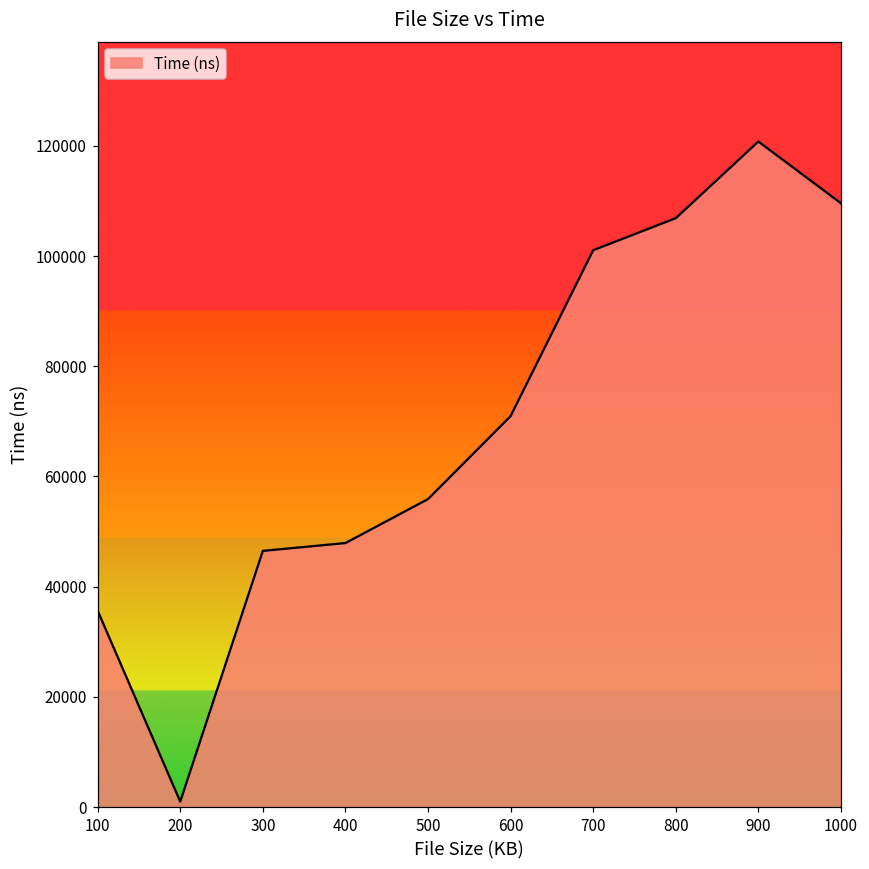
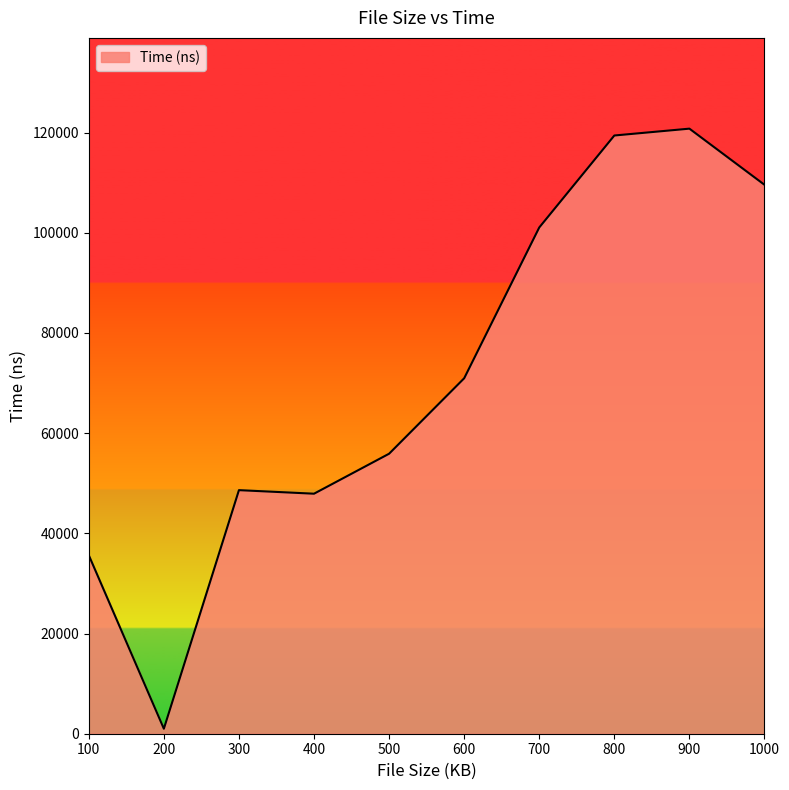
300: 47000 -> 49000
800: 107000 -> 119000
